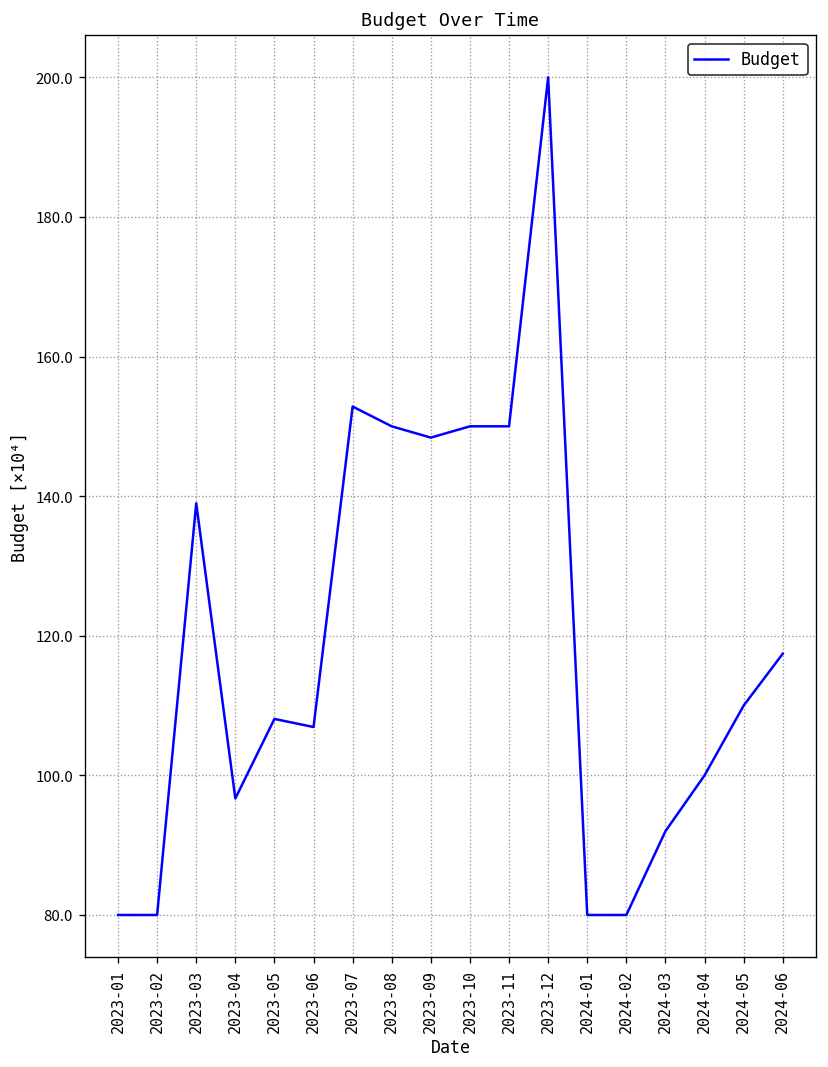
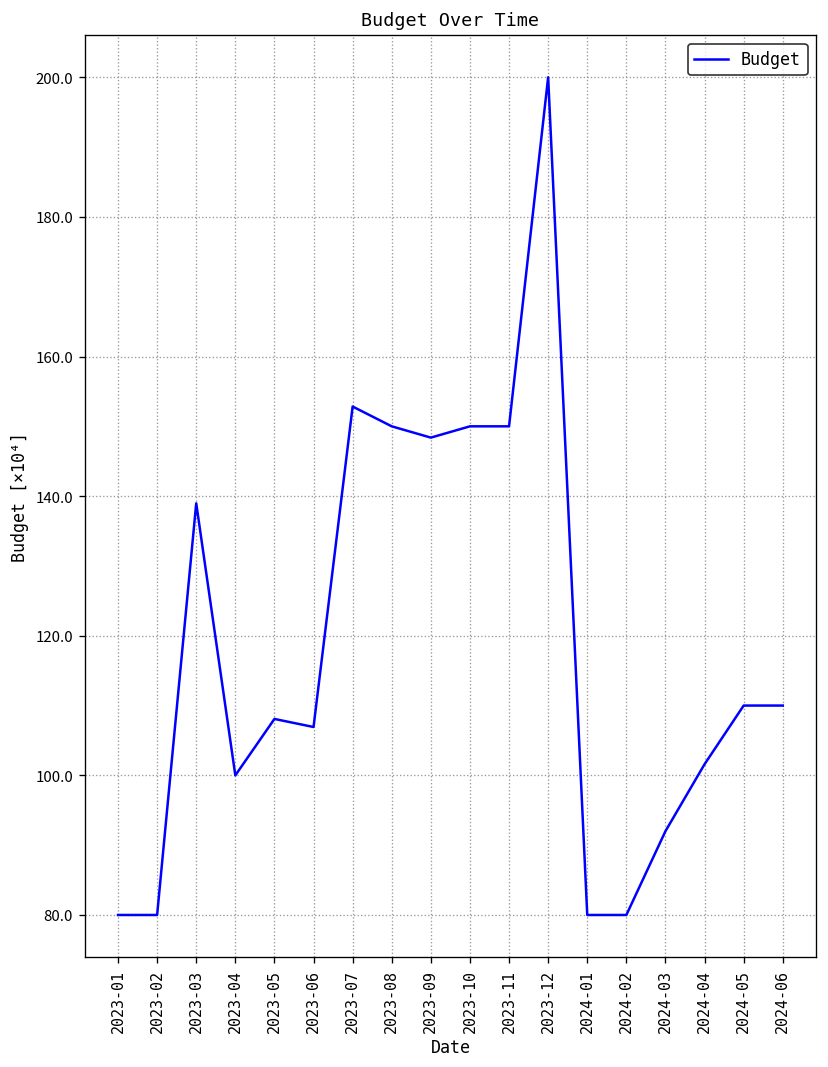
2023-04: 97 -> 100
2024-04: 100 -> 102
2024-06: 117 -> 110
